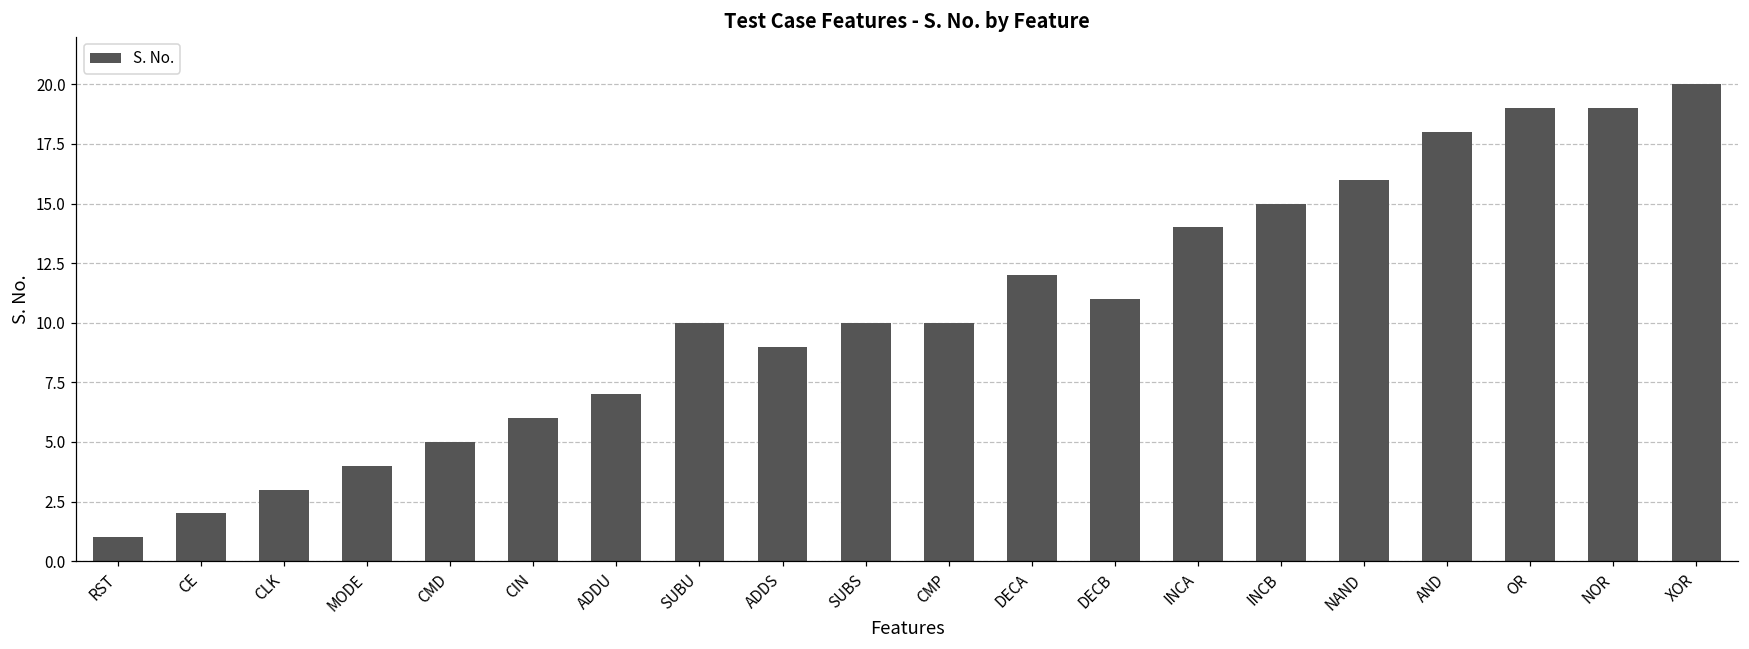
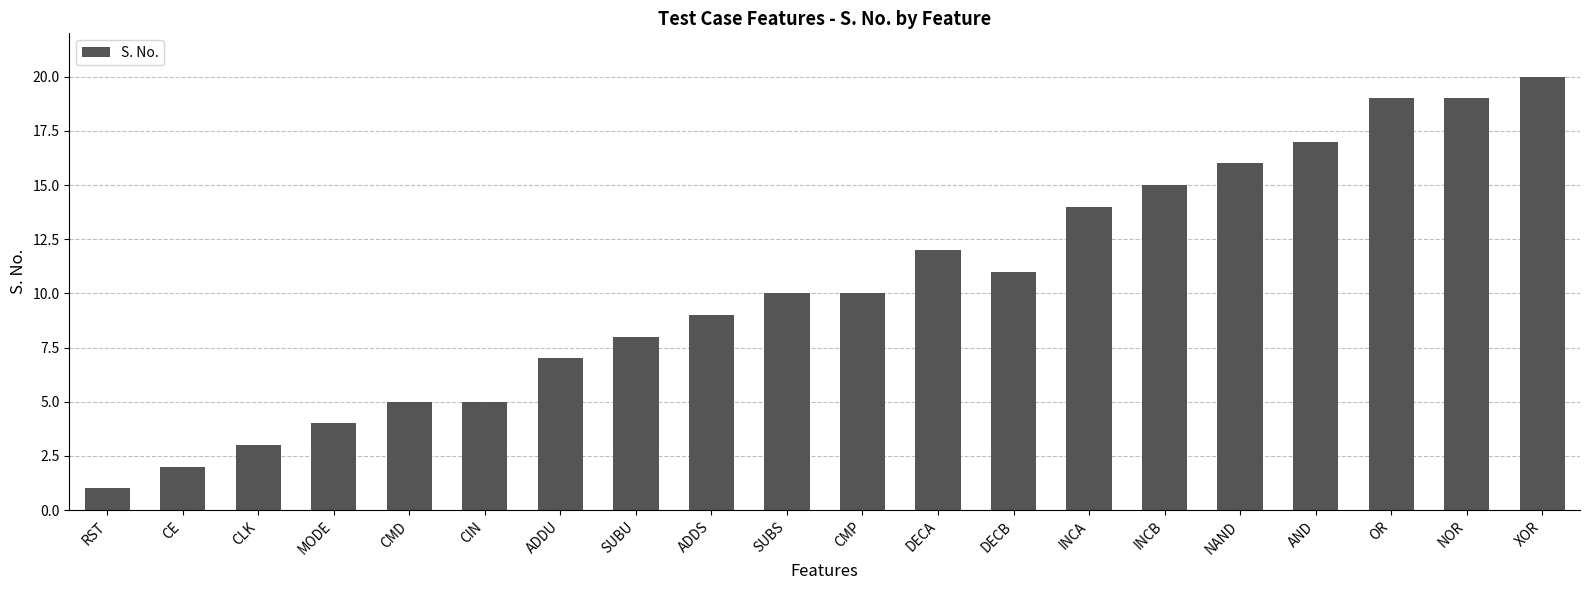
CIN: 6 -> 5
SUBU: 10 -> 8
AND: 18 -> 17
